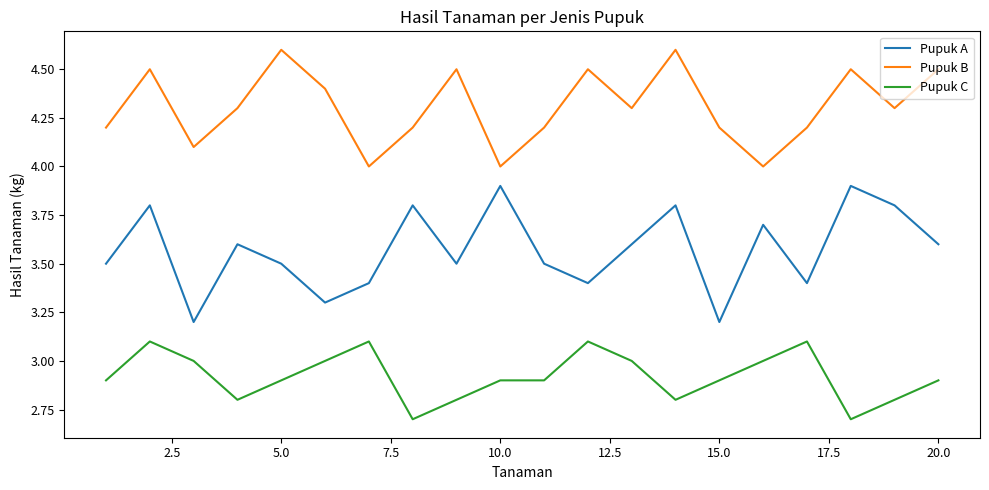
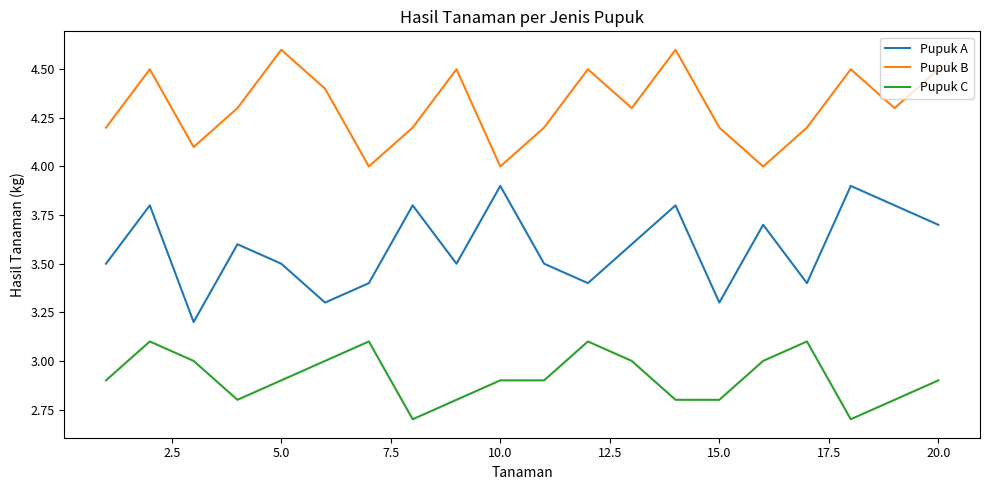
Pupuk A, 15.0: 3.2 -> 3.3
Pupuk C, 15.0: 2.9 -> 2.8
Pupuk A, 20.0: 3.6 -> 3.7
